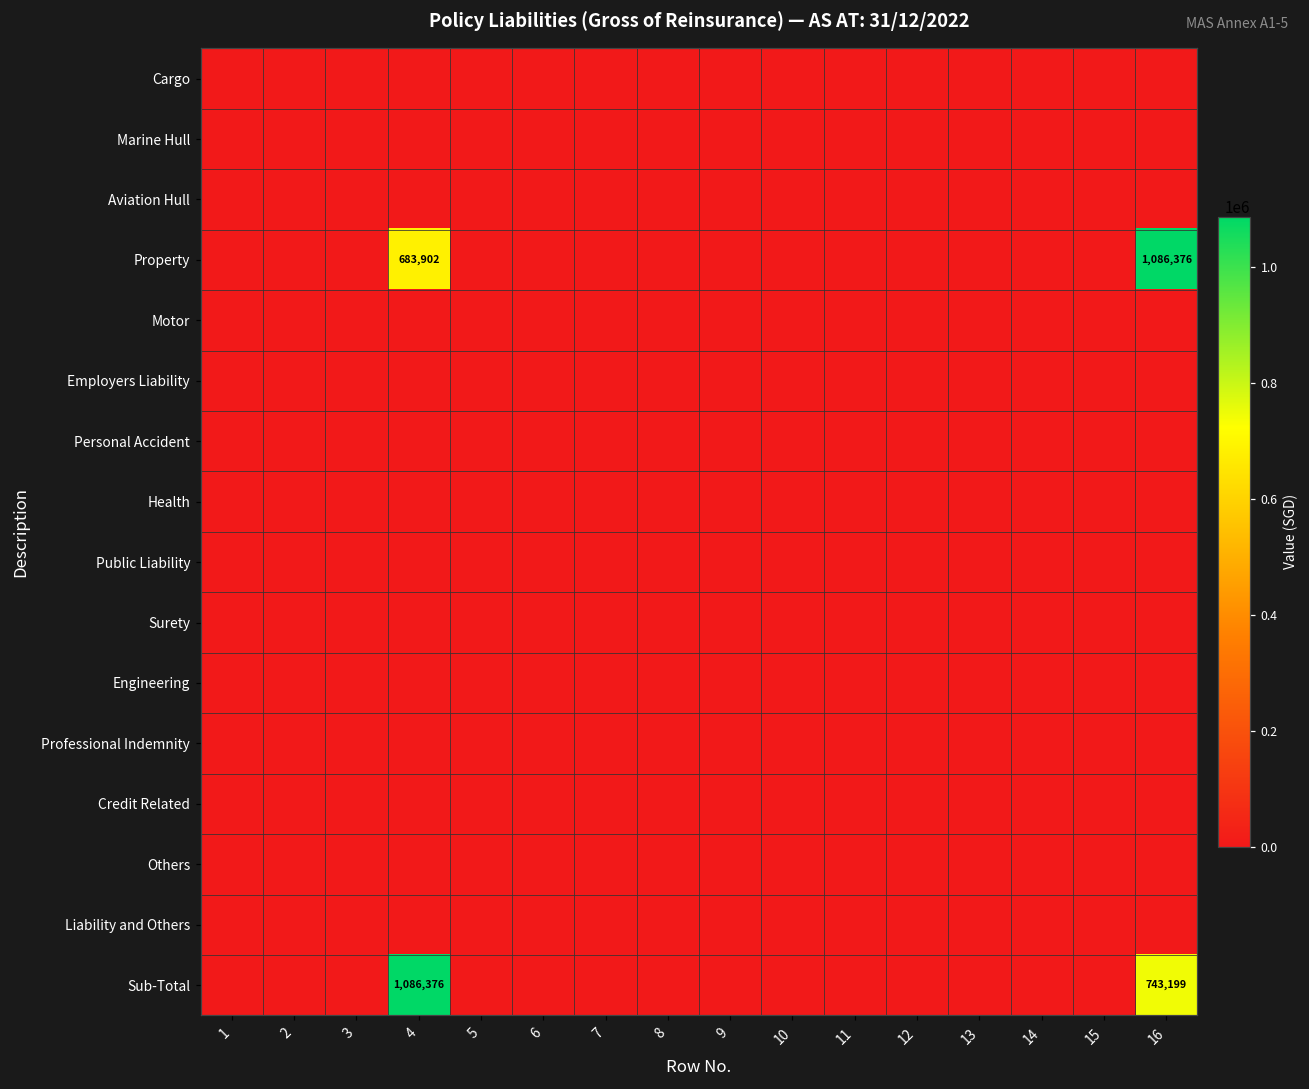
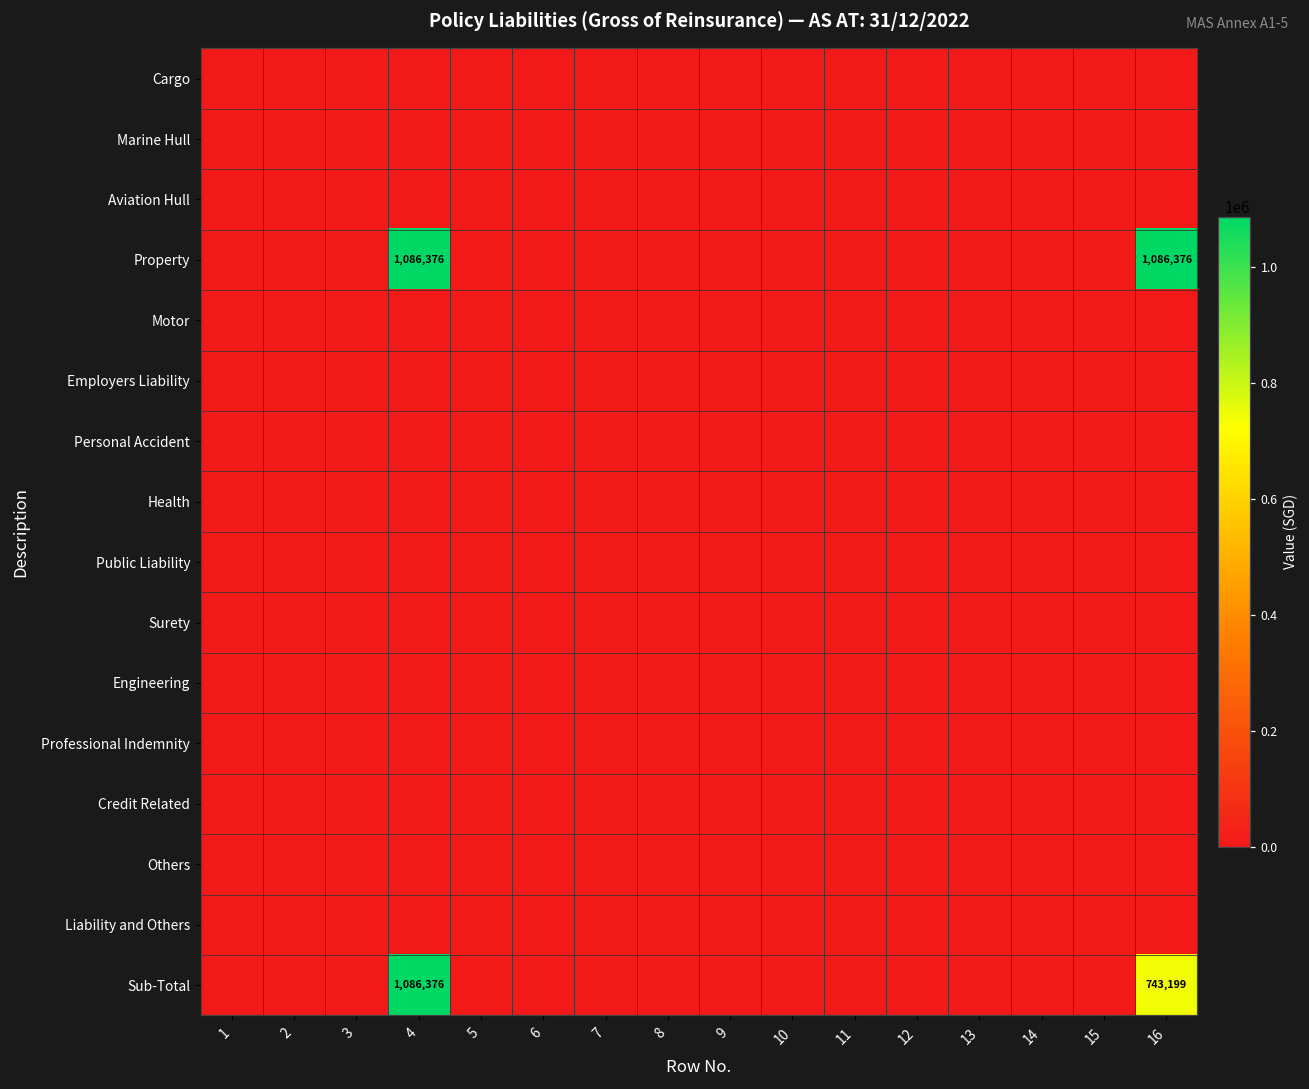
Property, 4: 683,902 -> 1,086,376
